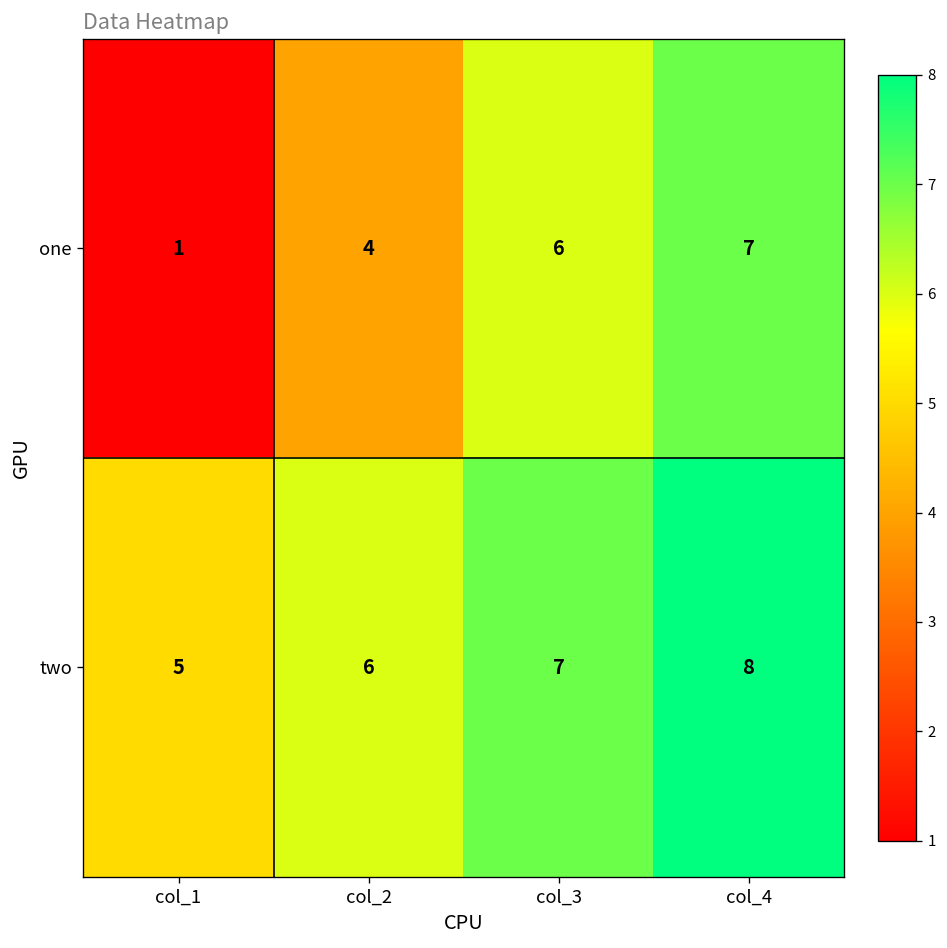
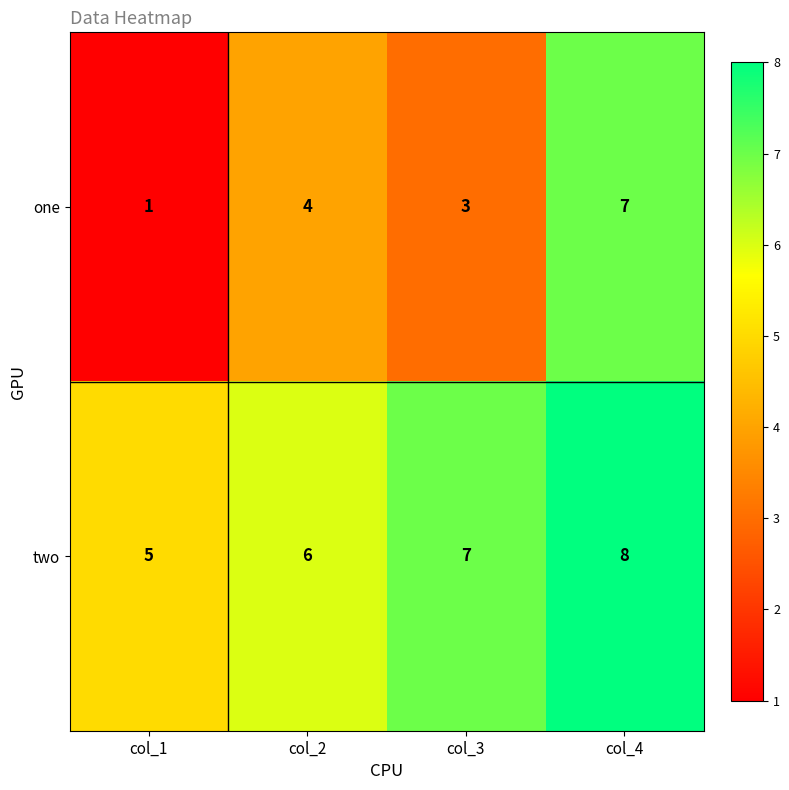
one, col_3: 6 -> 3
